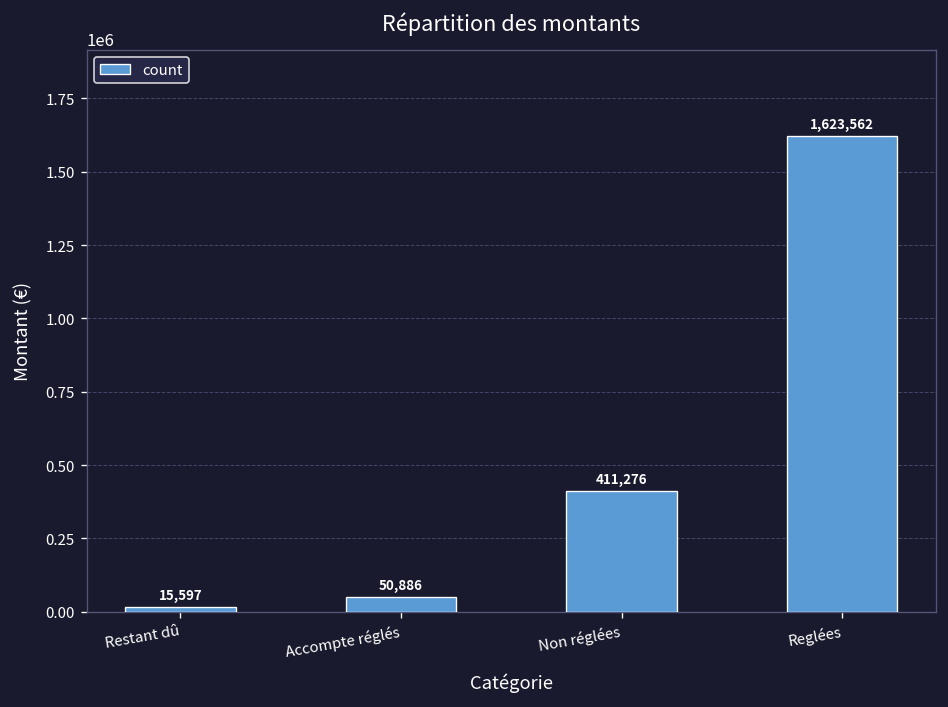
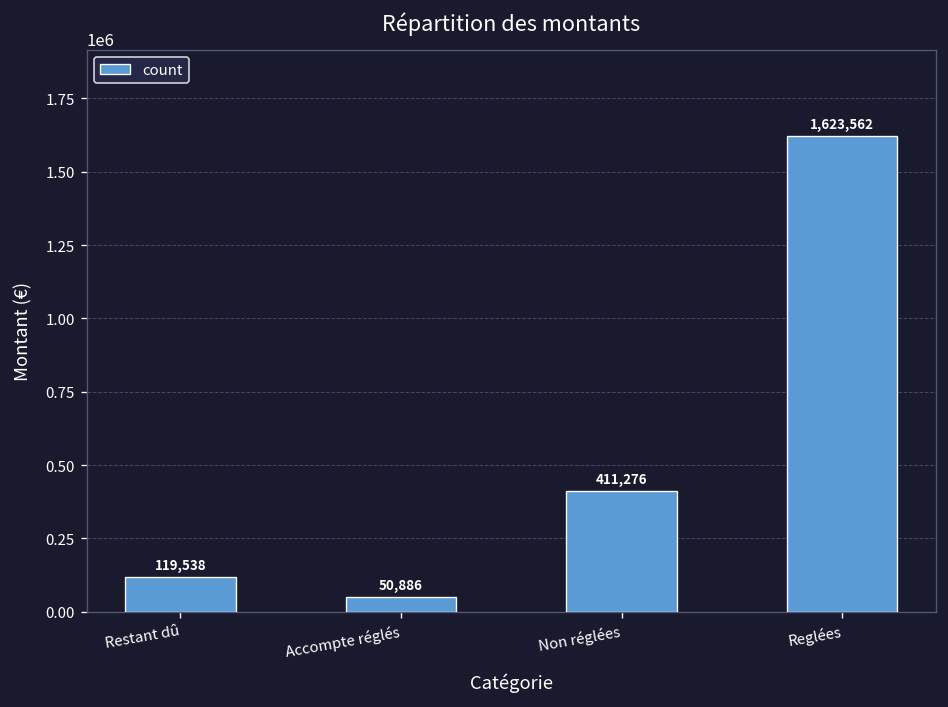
Restant dû: 15,597 -> 119,538
